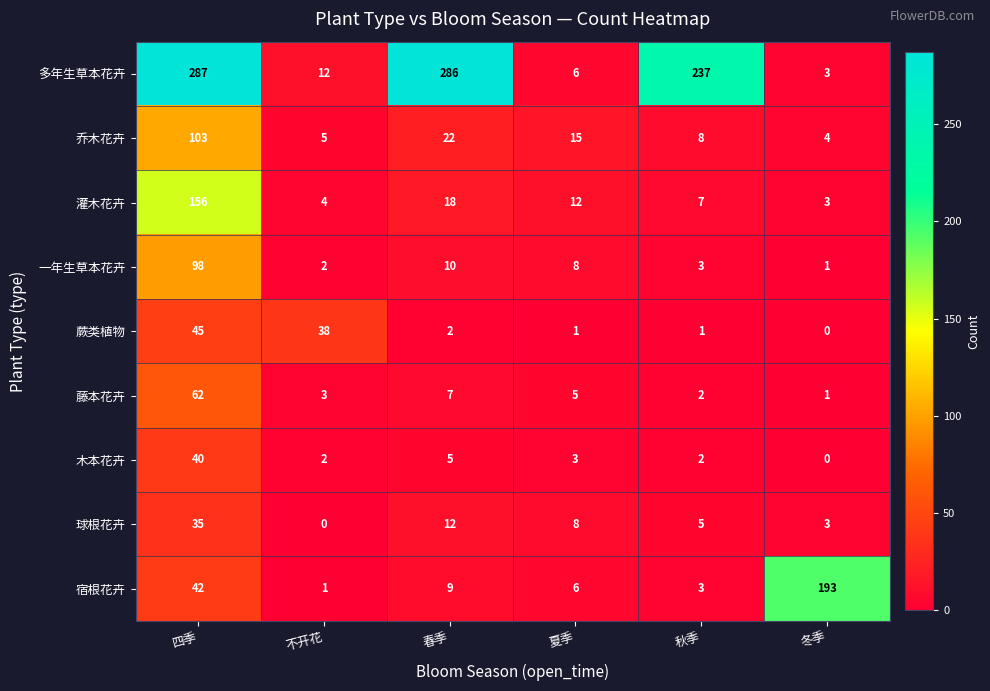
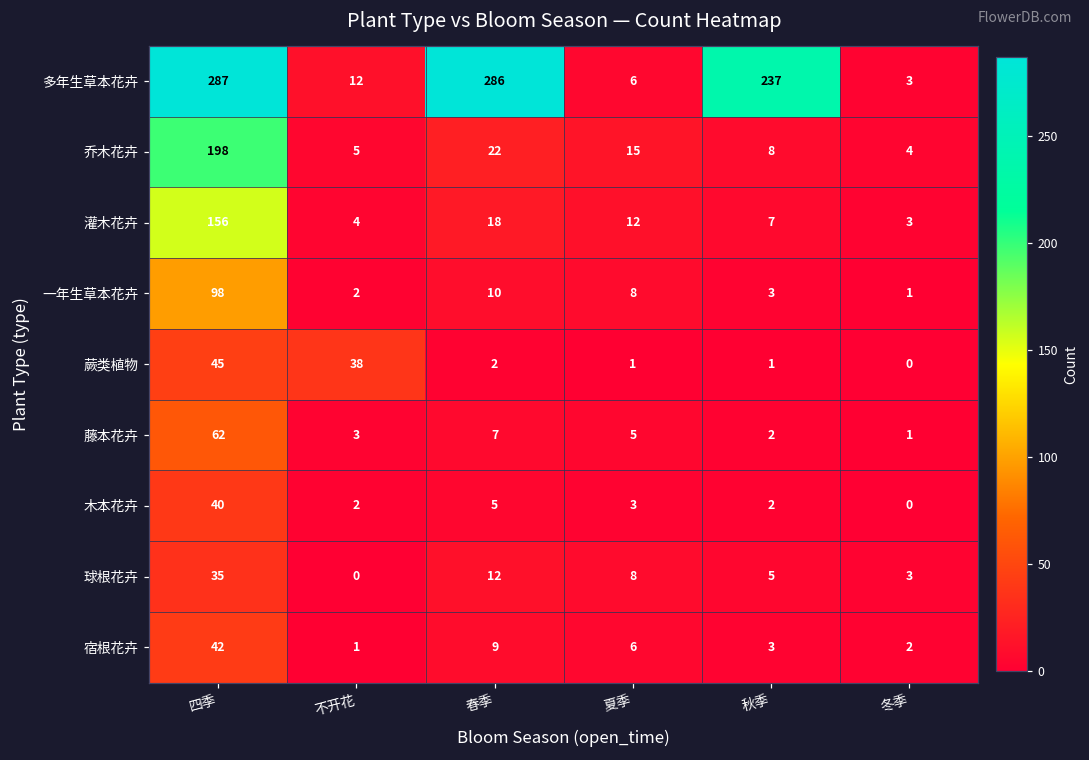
乔木花卉, 四季: 103 -> 198
宿根花卉, 冬季: 193 -> 2
